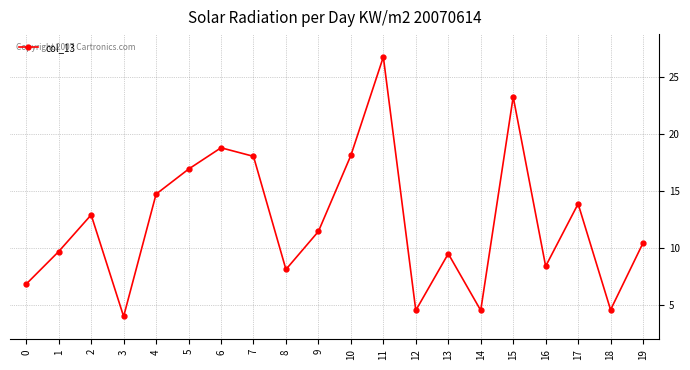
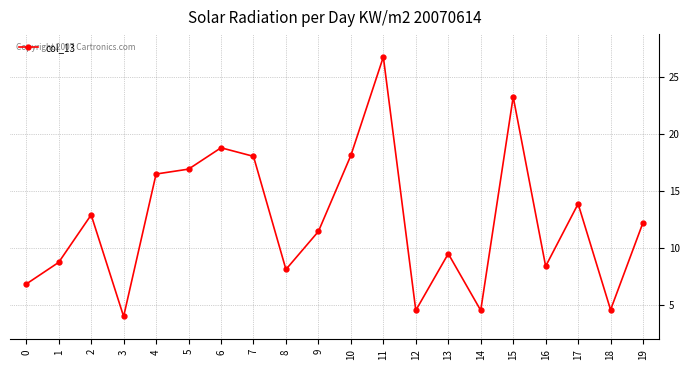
1: 9.7 -> 8.8
4: 14.8 -> 16.5
19: 10.5 -> 12.3
